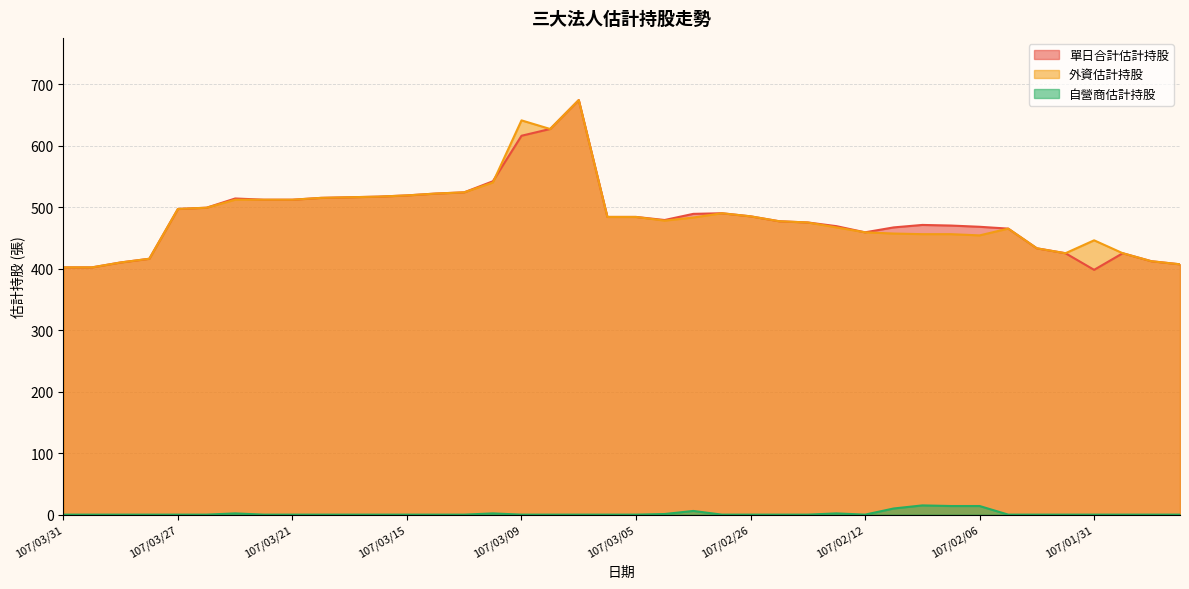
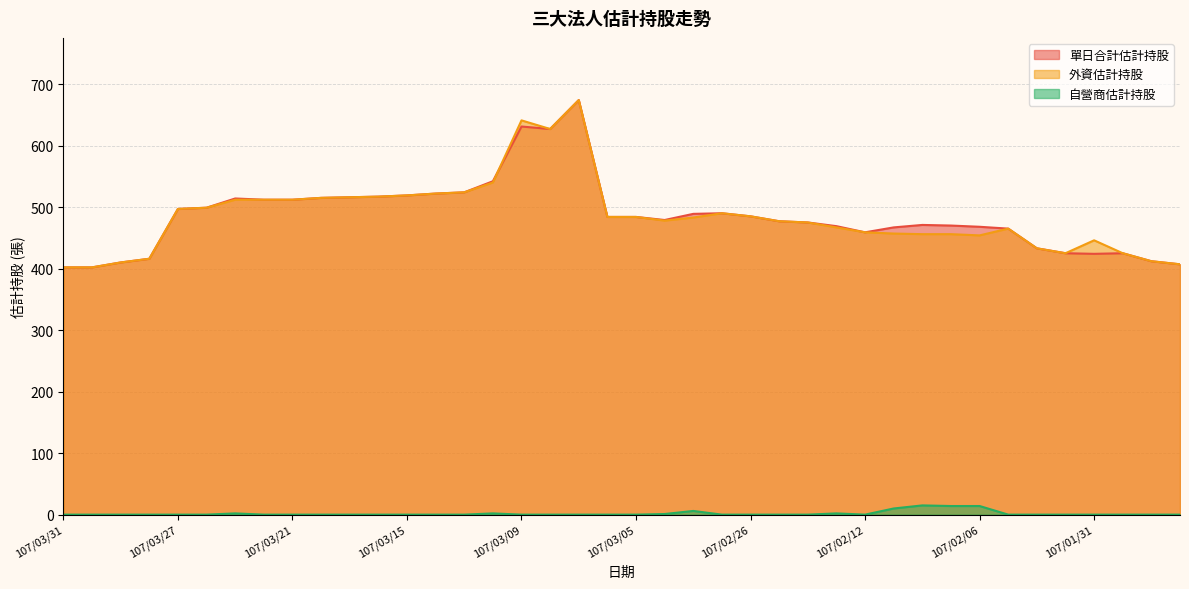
單日合計估計持股, 107/03/09: 620 -> 630
單日合計估計持股, 107/01/31: 400 -> 420
